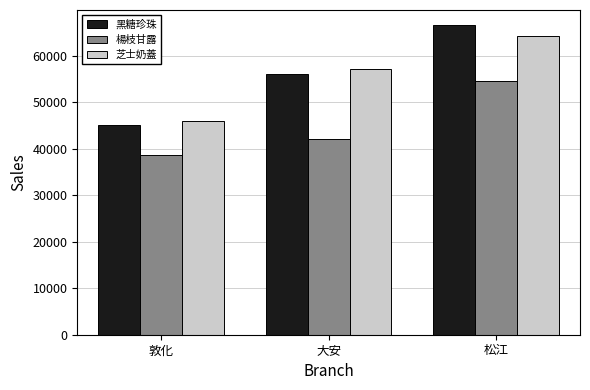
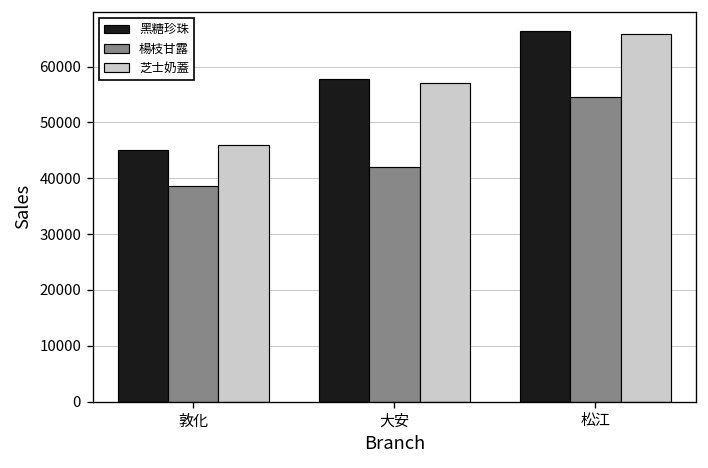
黑糖珍珠, 大安: 56000 -> 58000
芝士奶蓋, 松江: 64000 -> 66000
